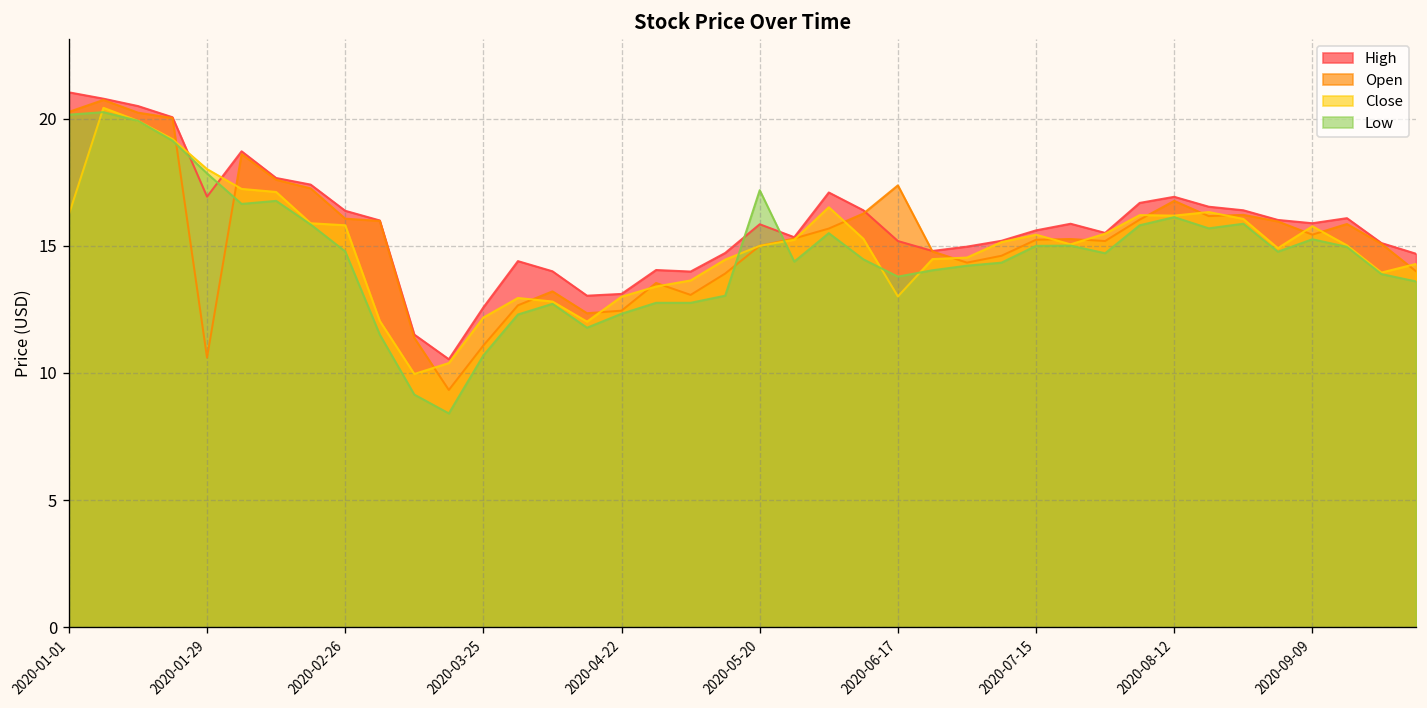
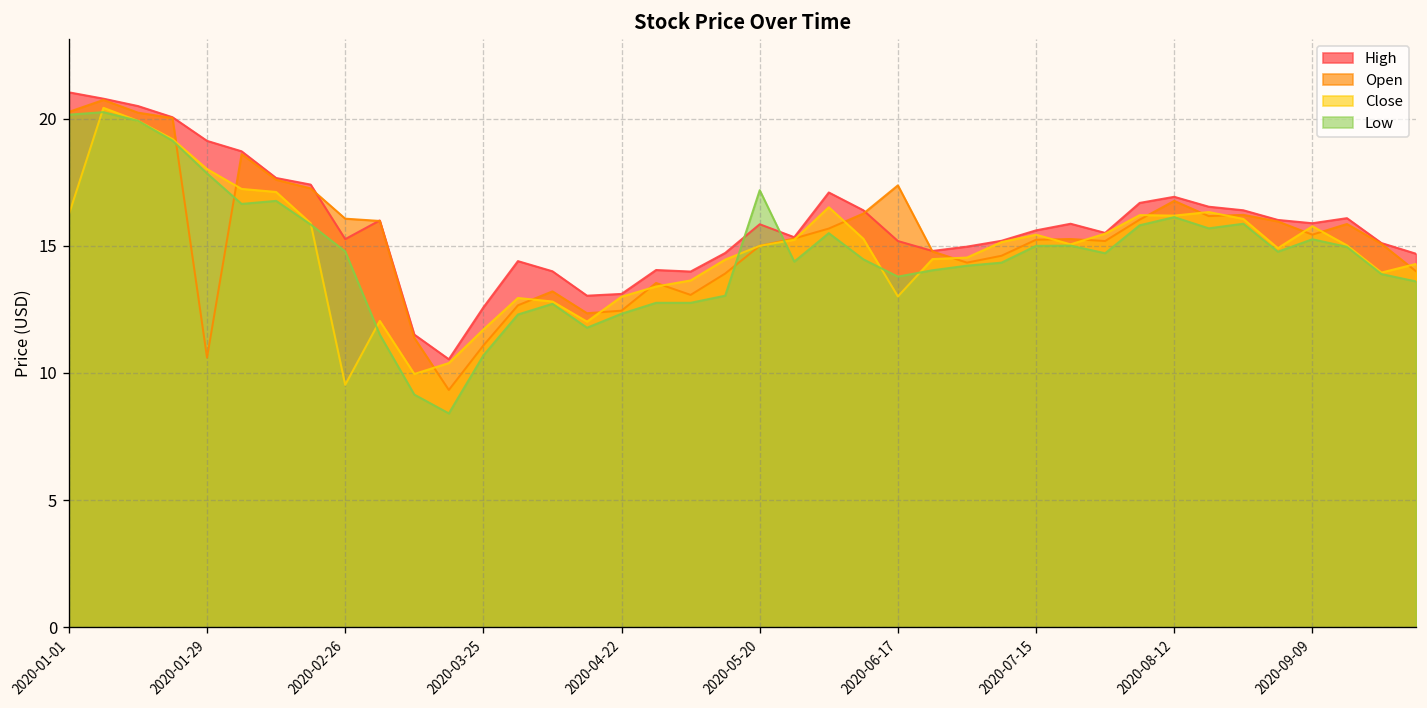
High, 2020-01-29: 16.9 -> 19.1
High, 2020-02-26: 16.4 -> 15.3
Close, 2020-02-26: 15.8 -> 9.5
Close, 2020-03-25: 12.2 -> 11.7
